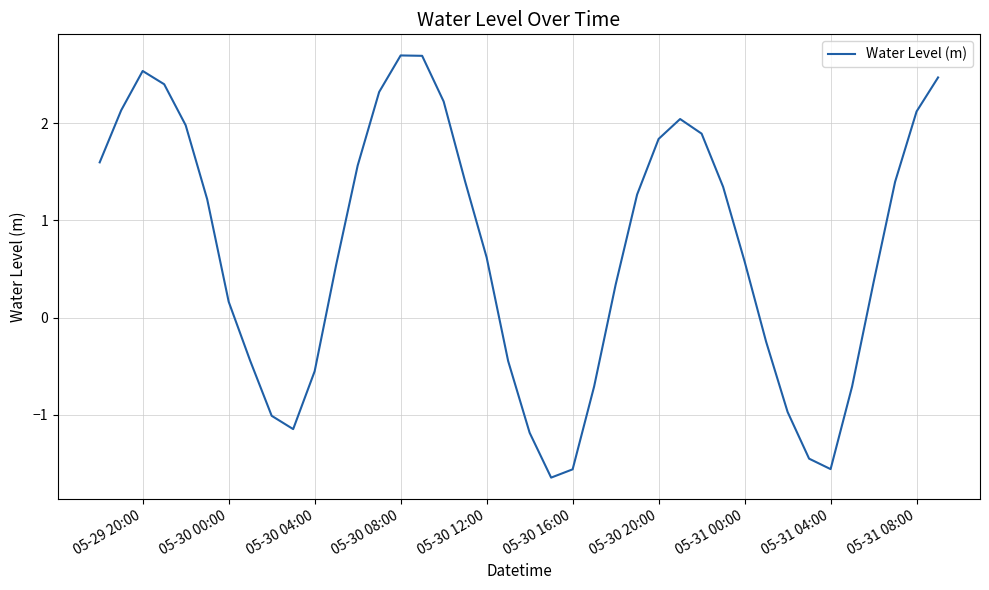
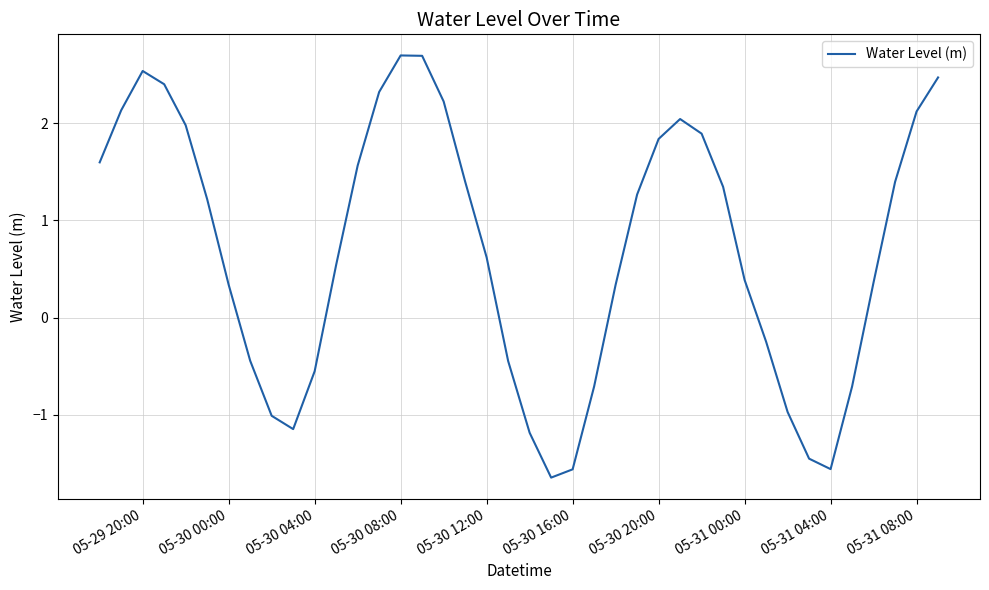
05-30 00:00: 0.2 -> 0.3
05-31 00:00: 0.6 -> 0.4
